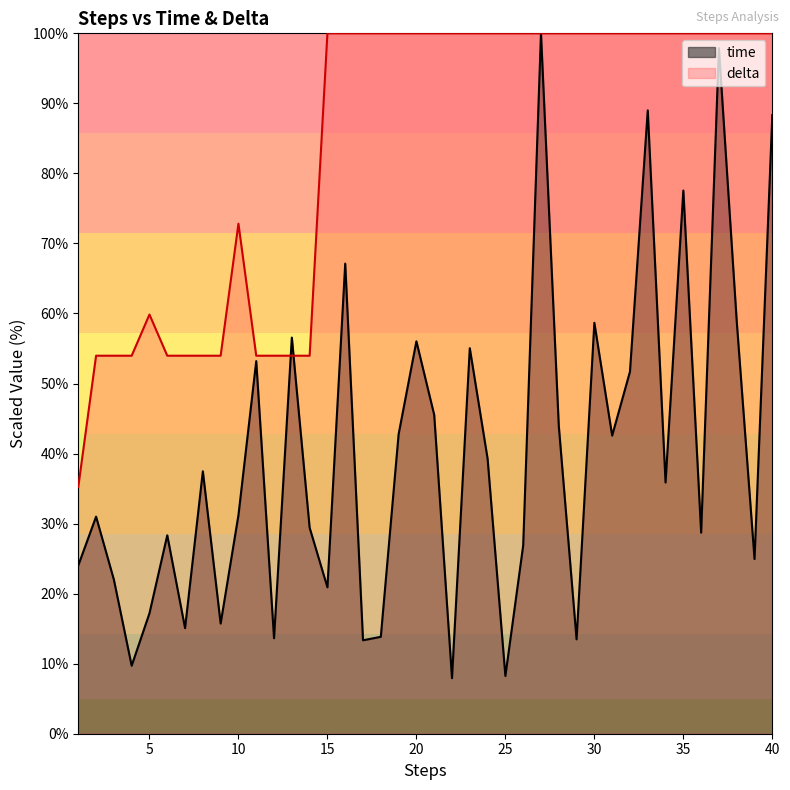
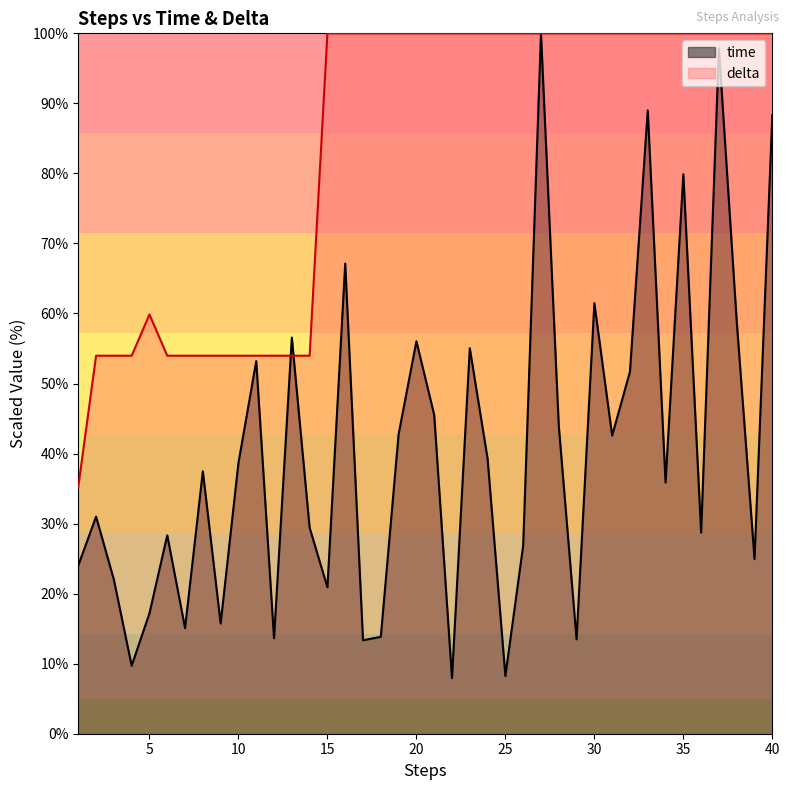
time, 10: 31% -> 39%
delta, 10: 73% -> 54%
time, 30: 59% -> 61%
time, 35: 78% -> 80%
